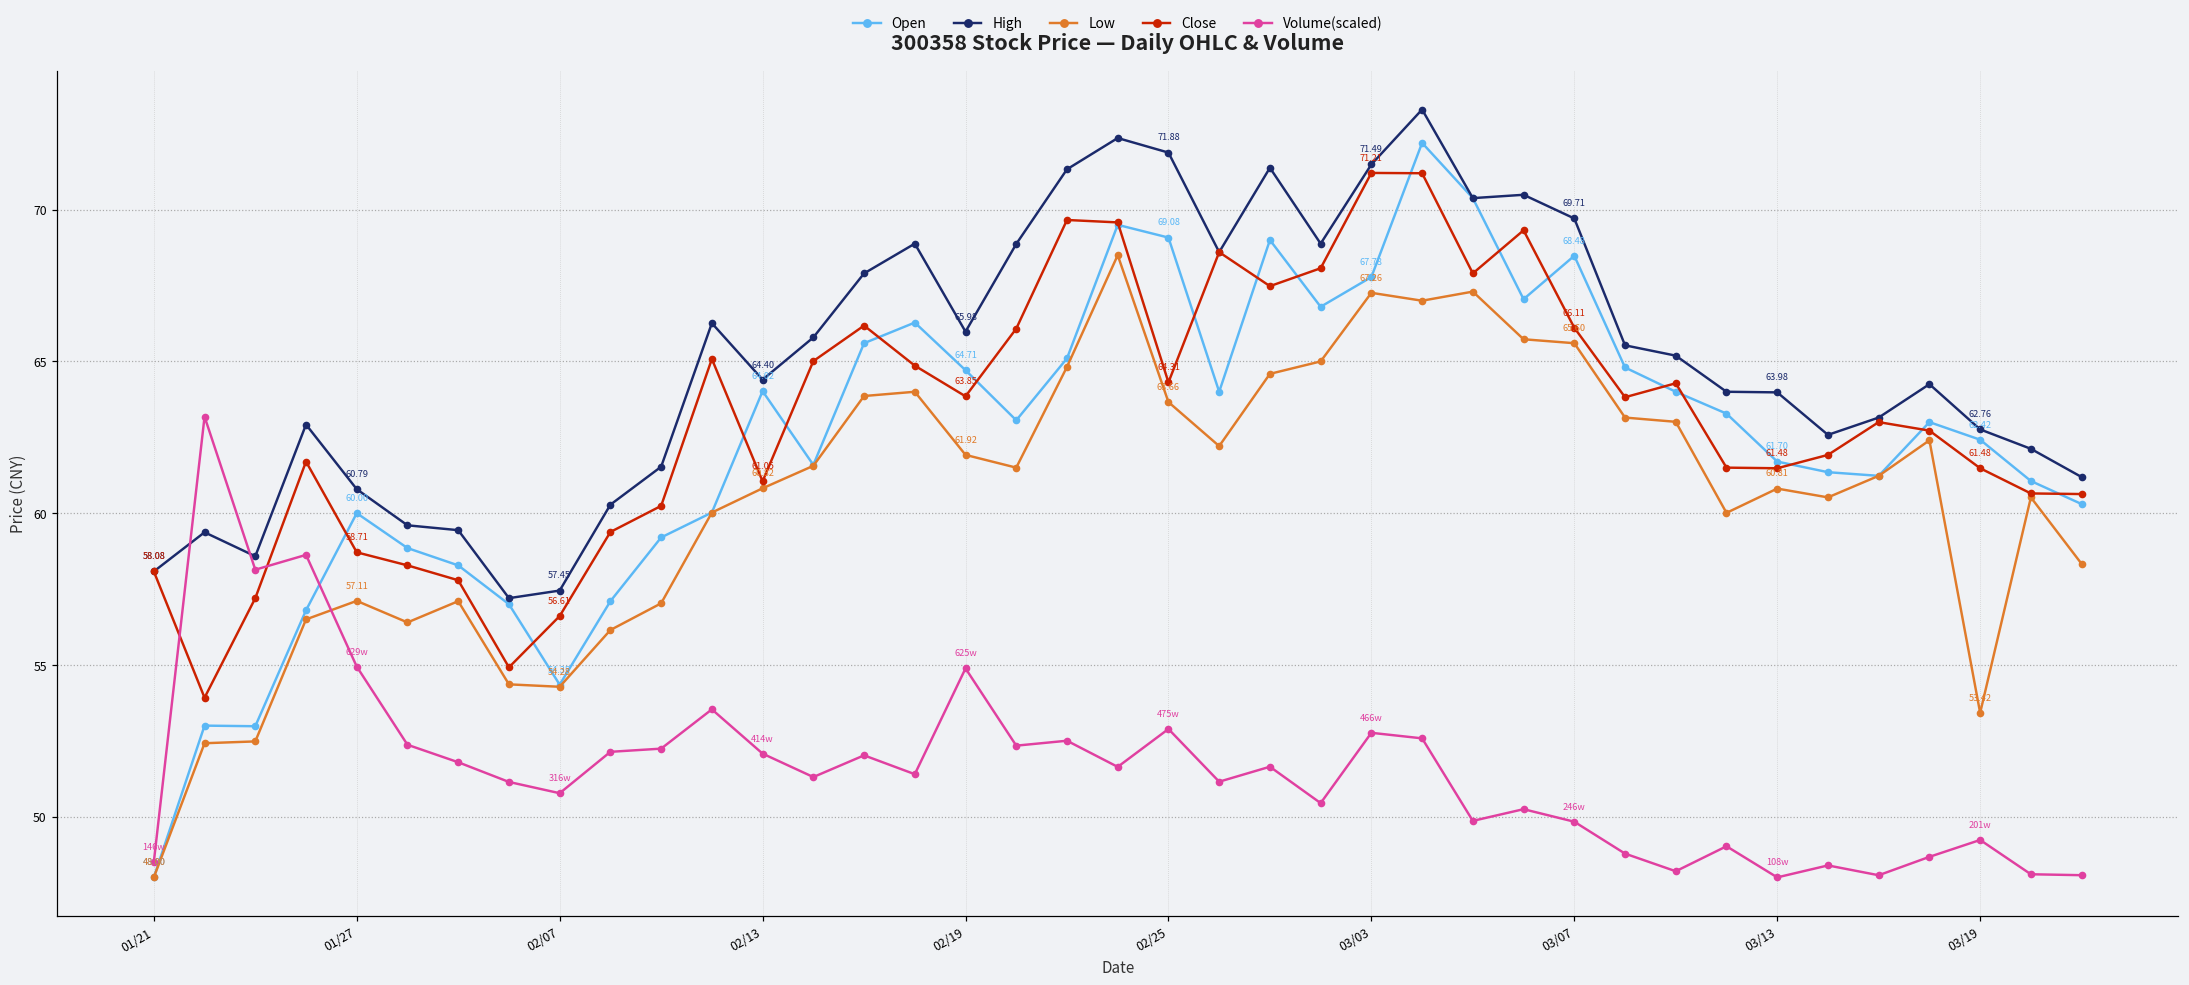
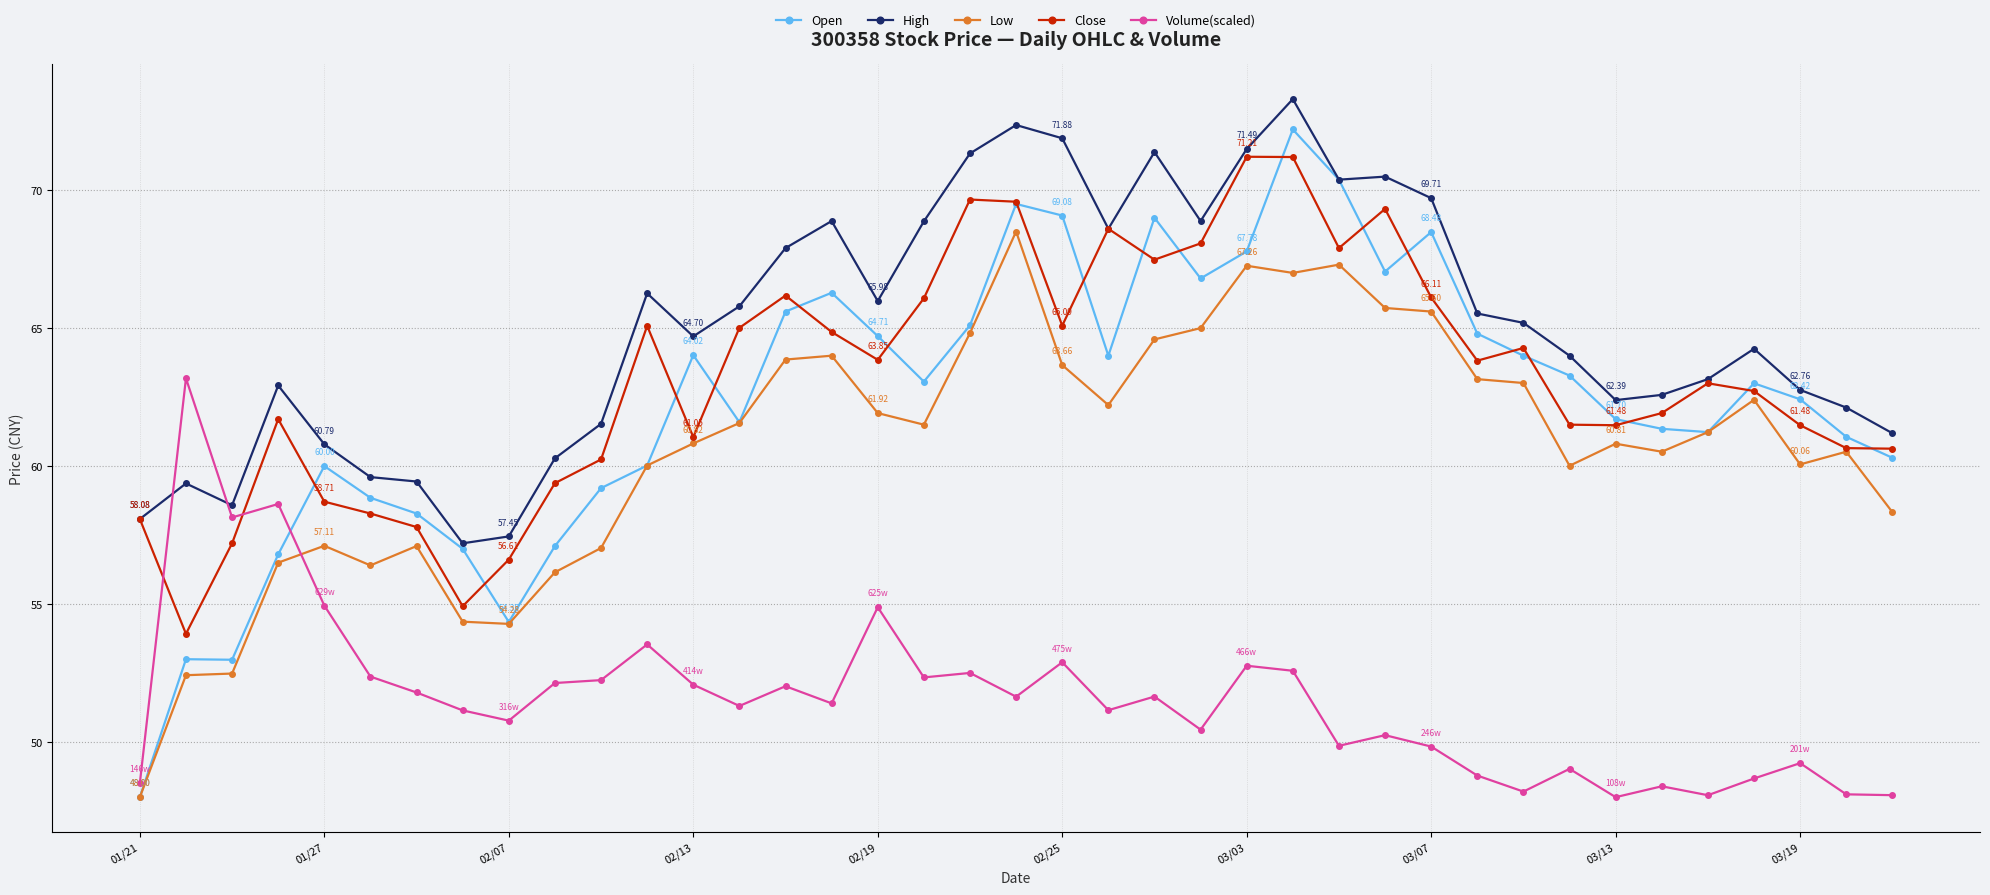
High, 02/13: 64.40 -> 64.70
Close, 02/25: 64.31 -> 65.09
High, 03/13: 63.98 -> 62.39
Low, 03/19: 53.42 -> 60.06
